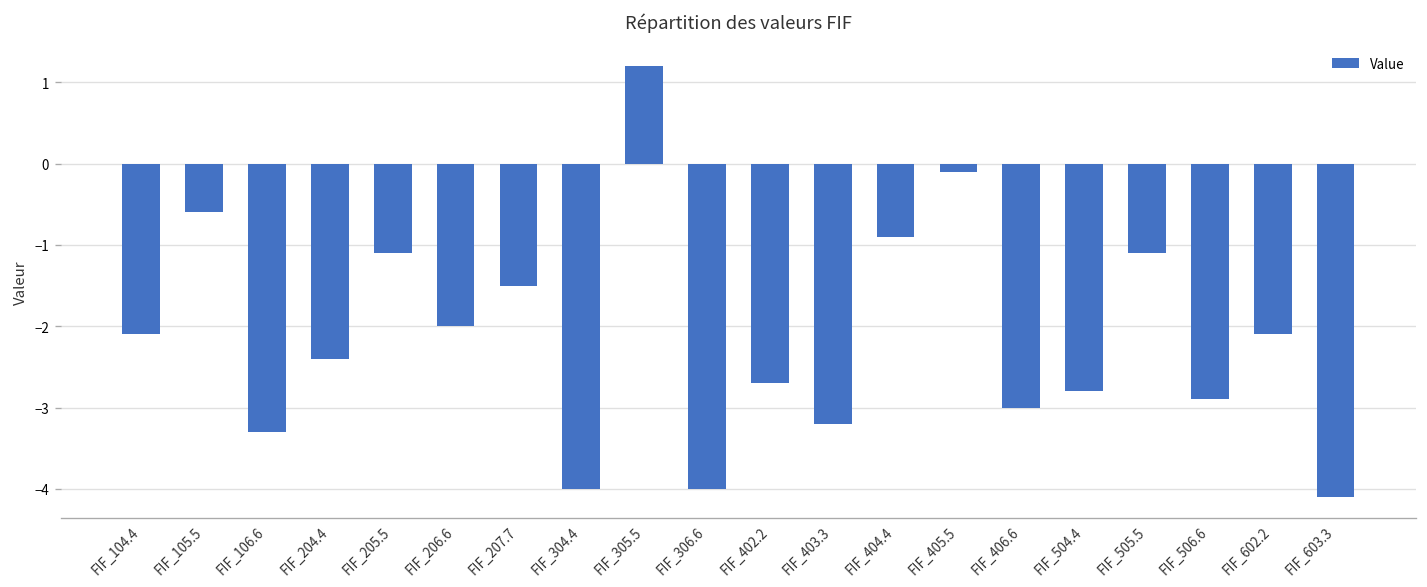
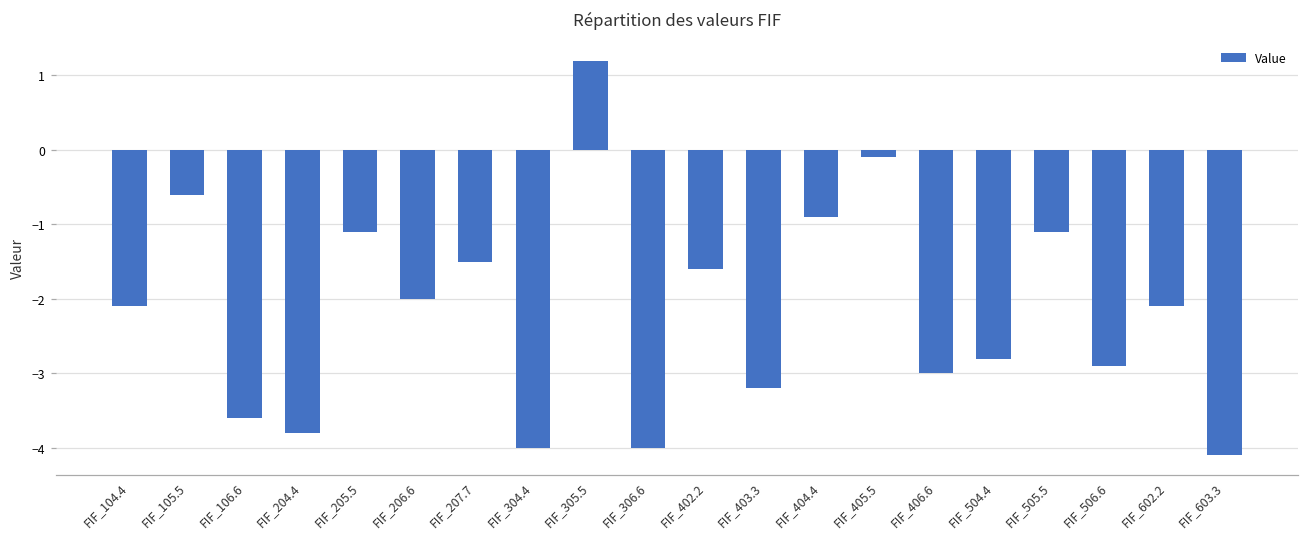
FIF_106.6: -3.3 -> -3.6
FIF_204.4: -2.4 -> -3.8
FIF_402.2: -2.7 -> -1.6
